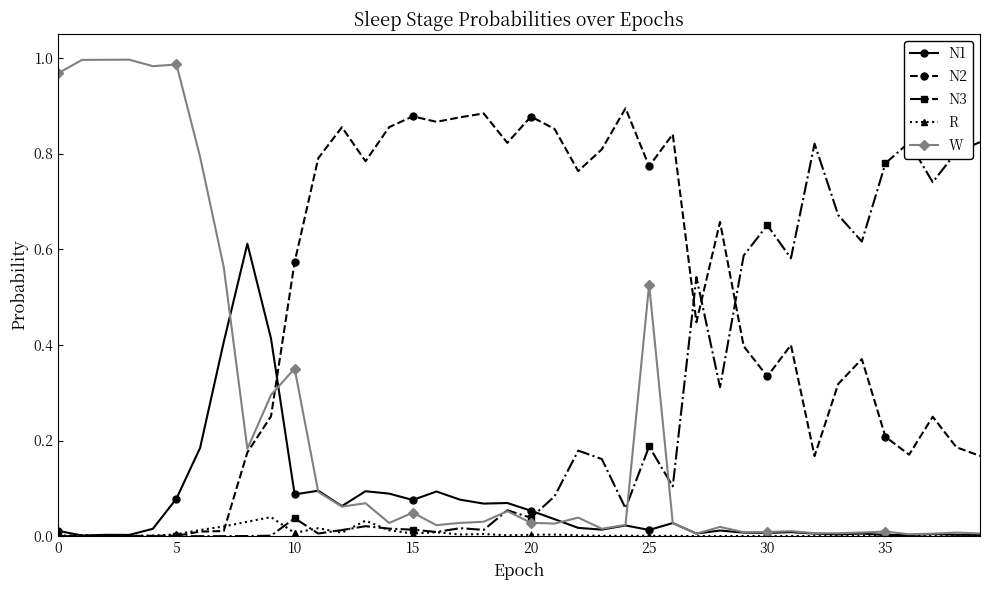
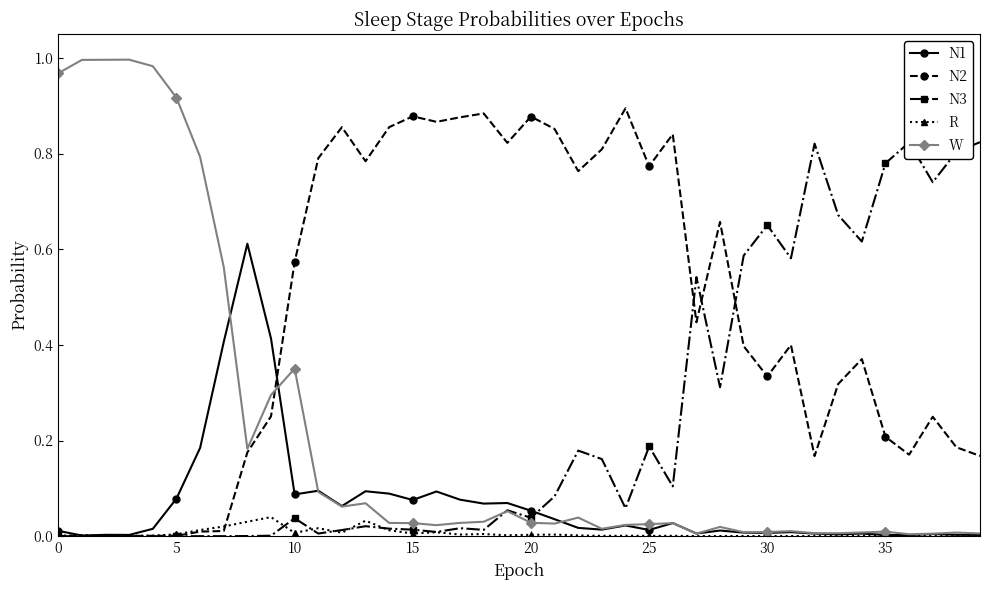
W, 5: 0.99 -> 0.92
W, 15: 0.05 -> 0.03
W, 25: 0.53 -> 0.03
